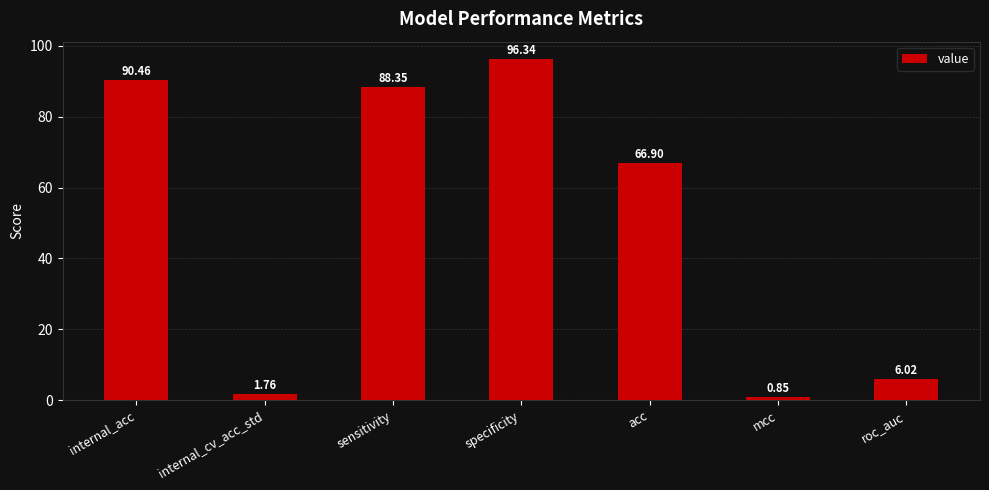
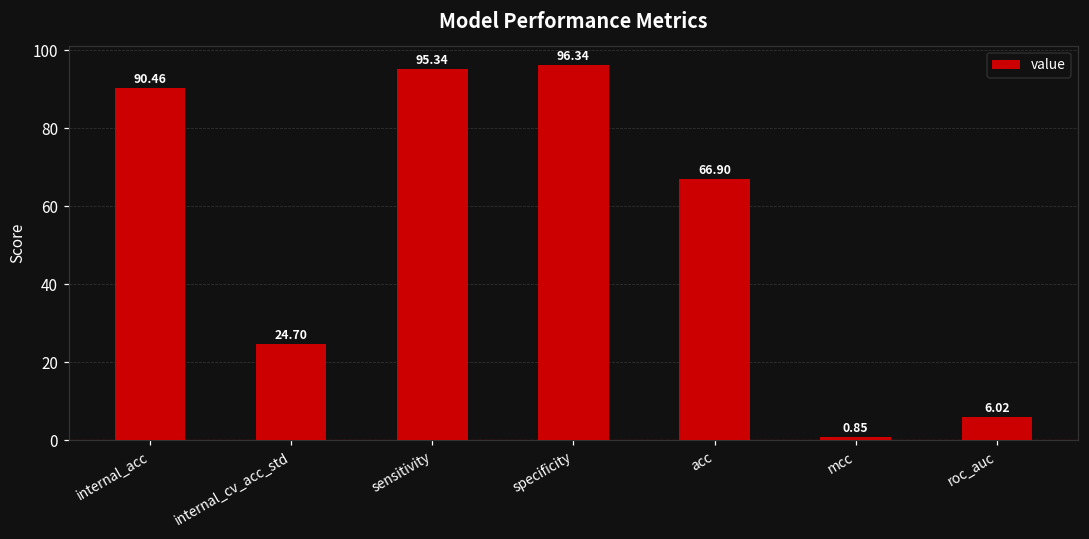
internal_cv_acc_std: 1.76 -> 24.70
sensitivity: 88.35 -> 95.34
